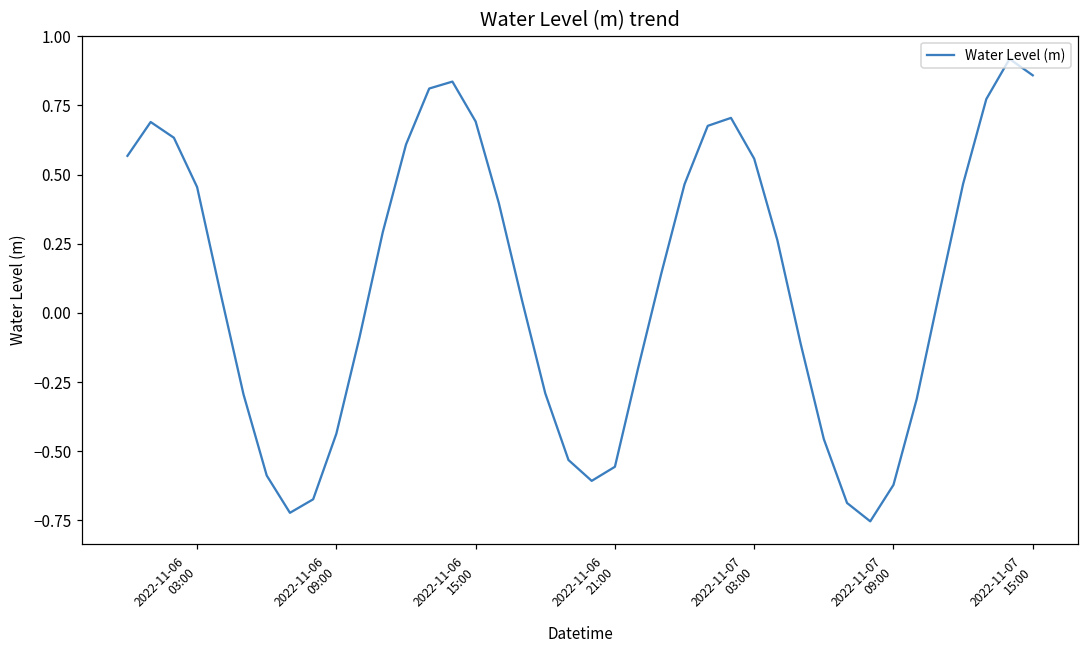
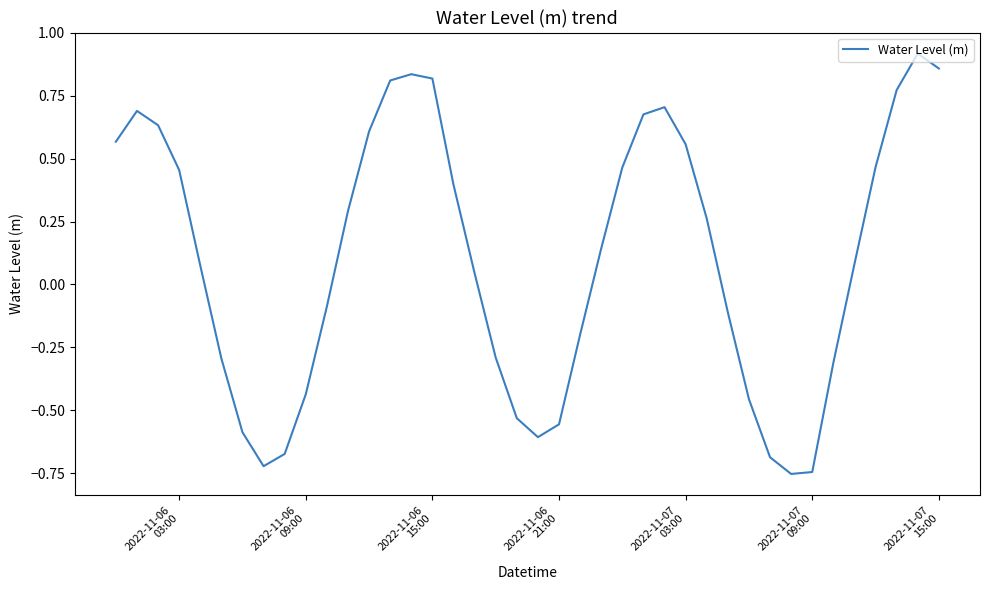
2022-11-06 15:00: 0.69 -> 0.82
2022-11-07 09:00: -0.62 -> -0.75
